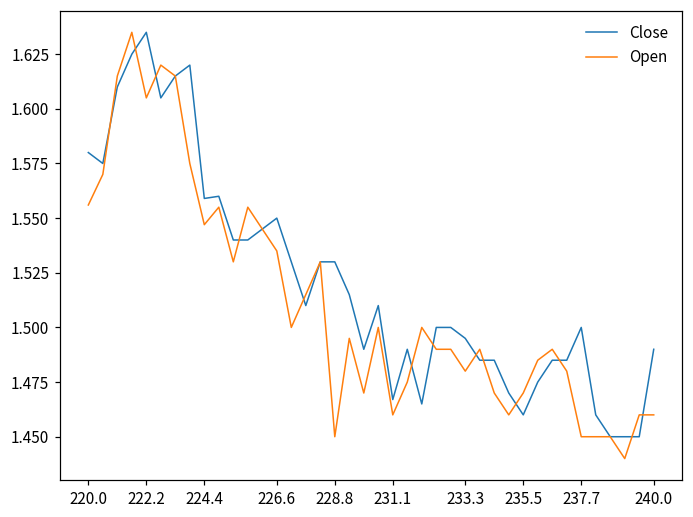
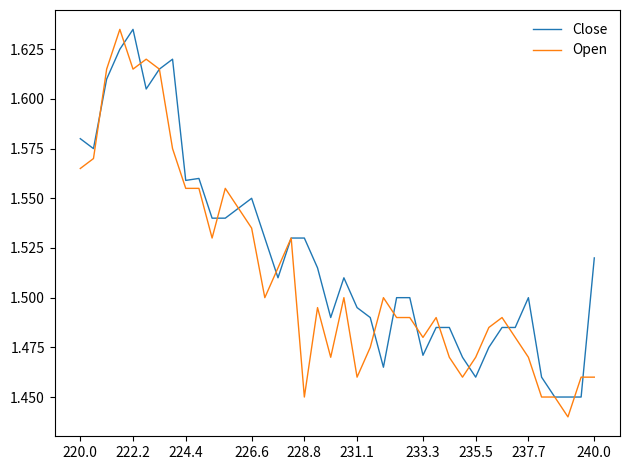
Open, 220.0: 1.556 -> 1.565
Open, 222.2: 1.605 -> 1.615
Open, 224.4: 1.547 -> 1.555
Close, 231.1: 1.467 -> 1.495
Close, 233.3: 1.495 -> 1.471
Open, 237.7: 1.45 -> 1.47
Close, 240.0: 1.49 -> 1.52
